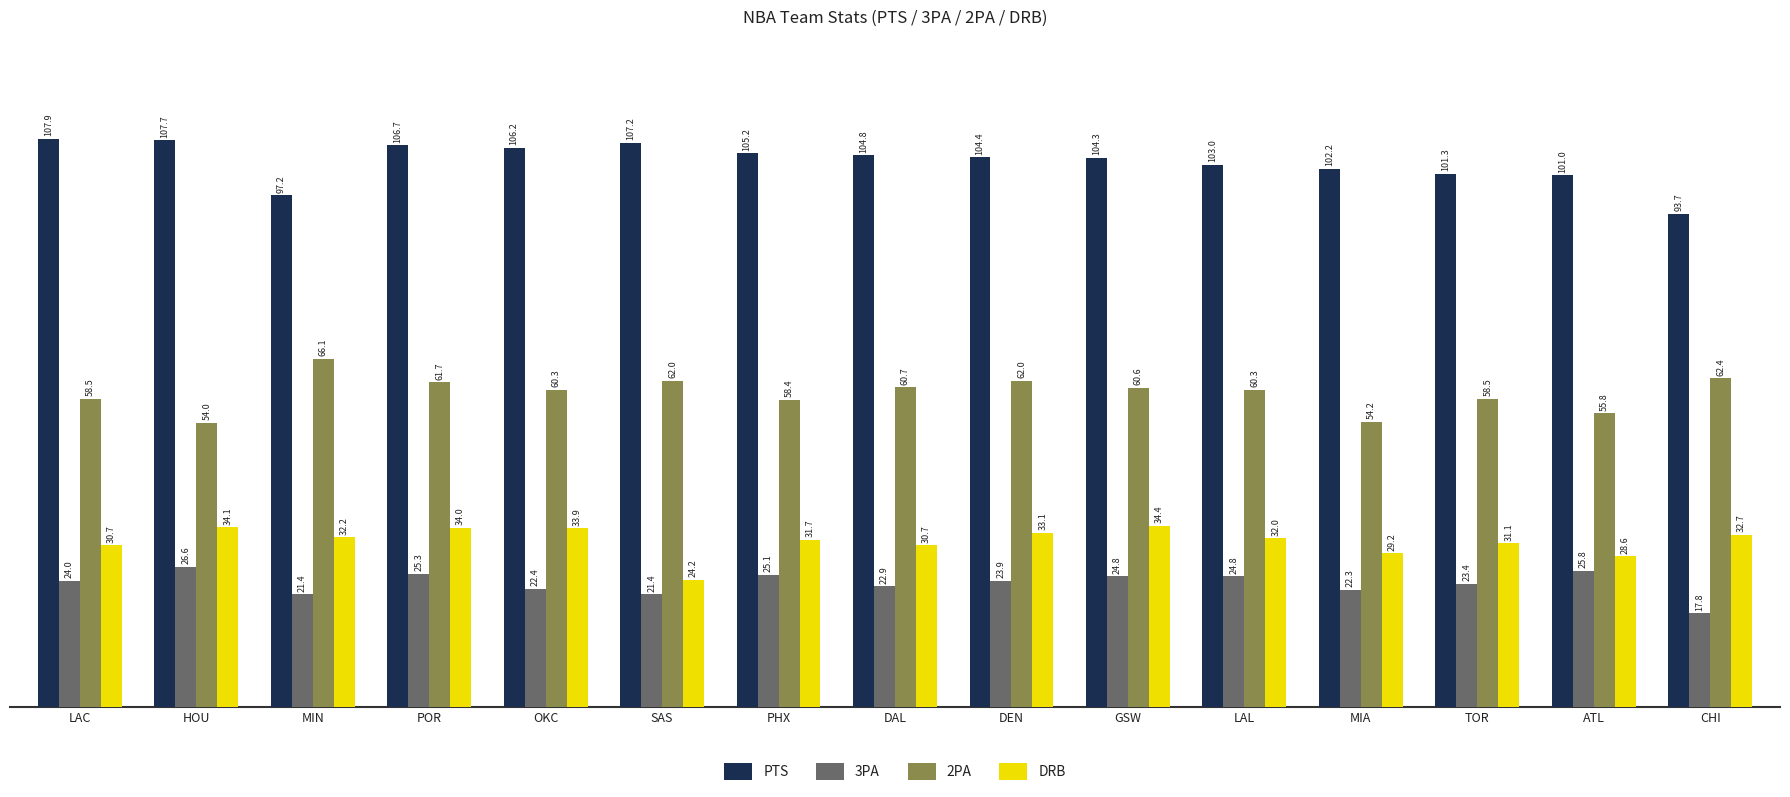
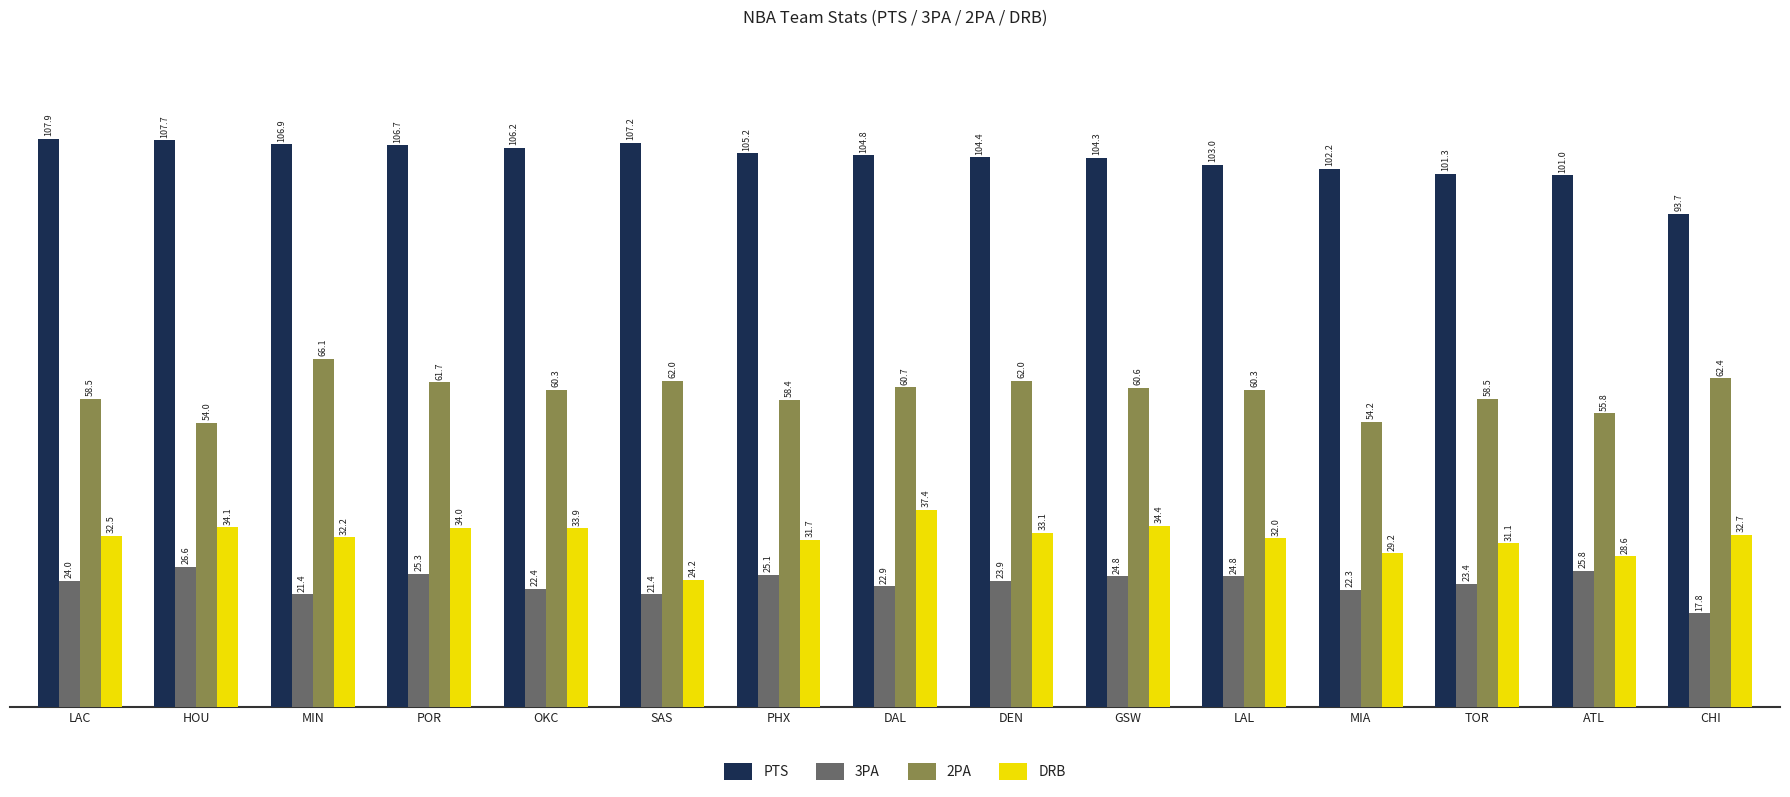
DRB, LAC: 30.7 -> 32.5
PTS, MIN: 97.2 -> 106.9
DRB, DAL: 30.7 -> 37.4
